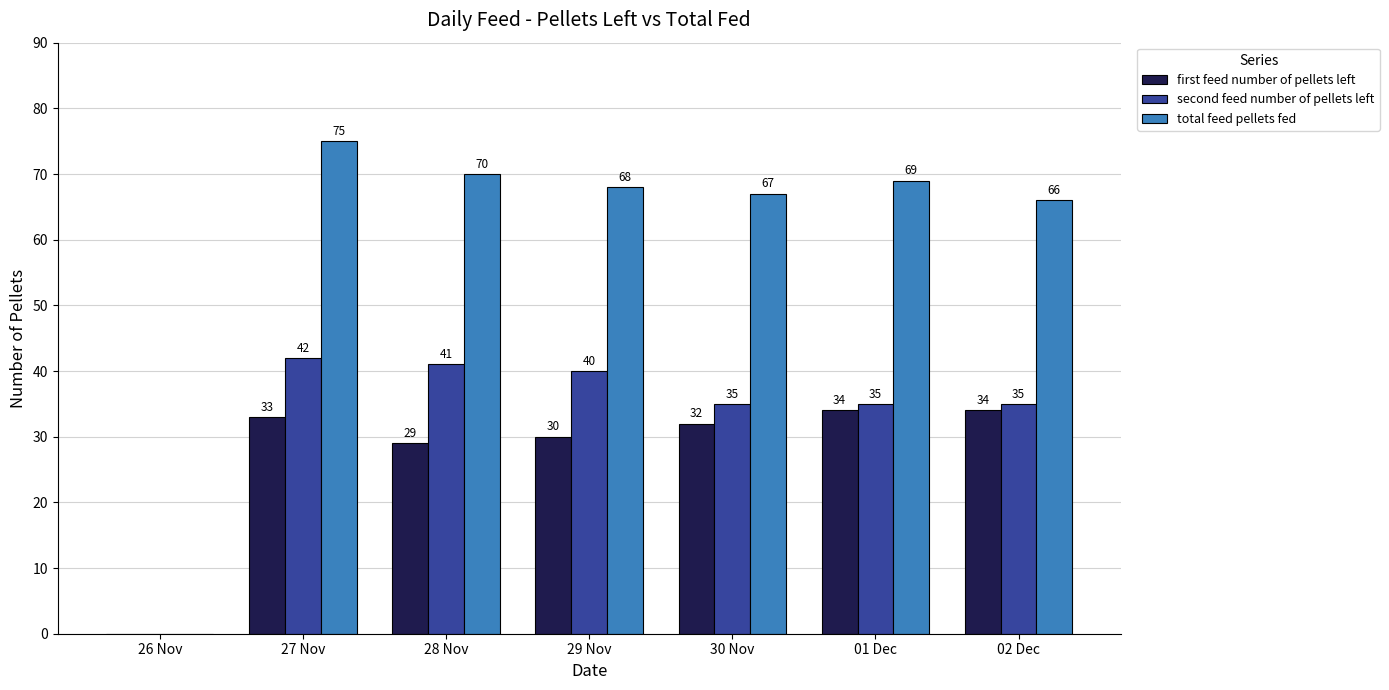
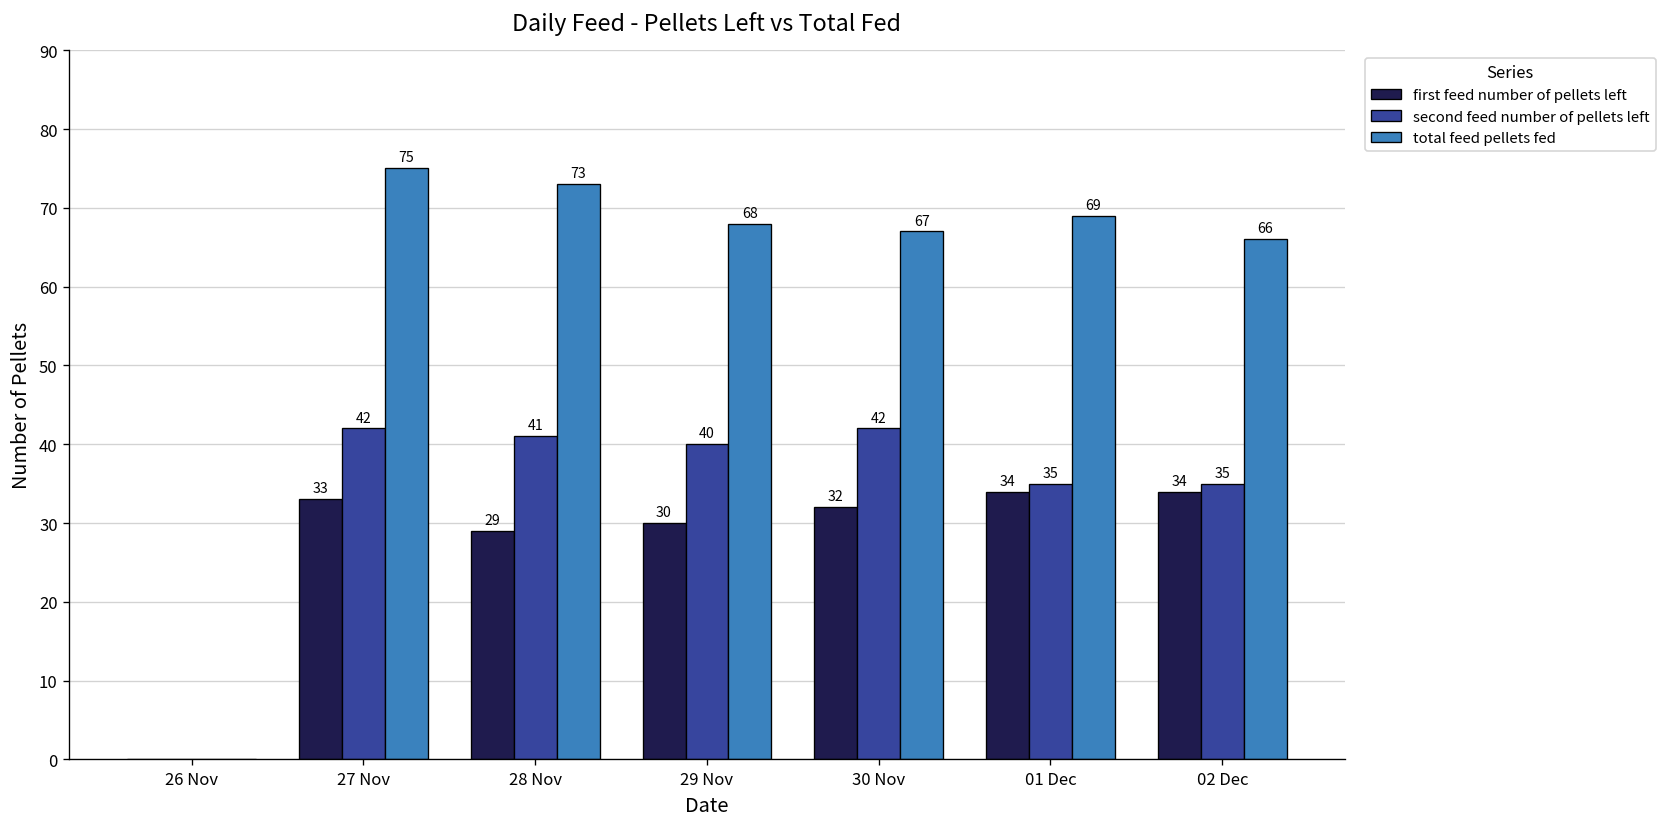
total feed pellets fed, 28 Nov: 70 -> 73
second feed number of pellets left, 30 Nov: 35 -> 42
